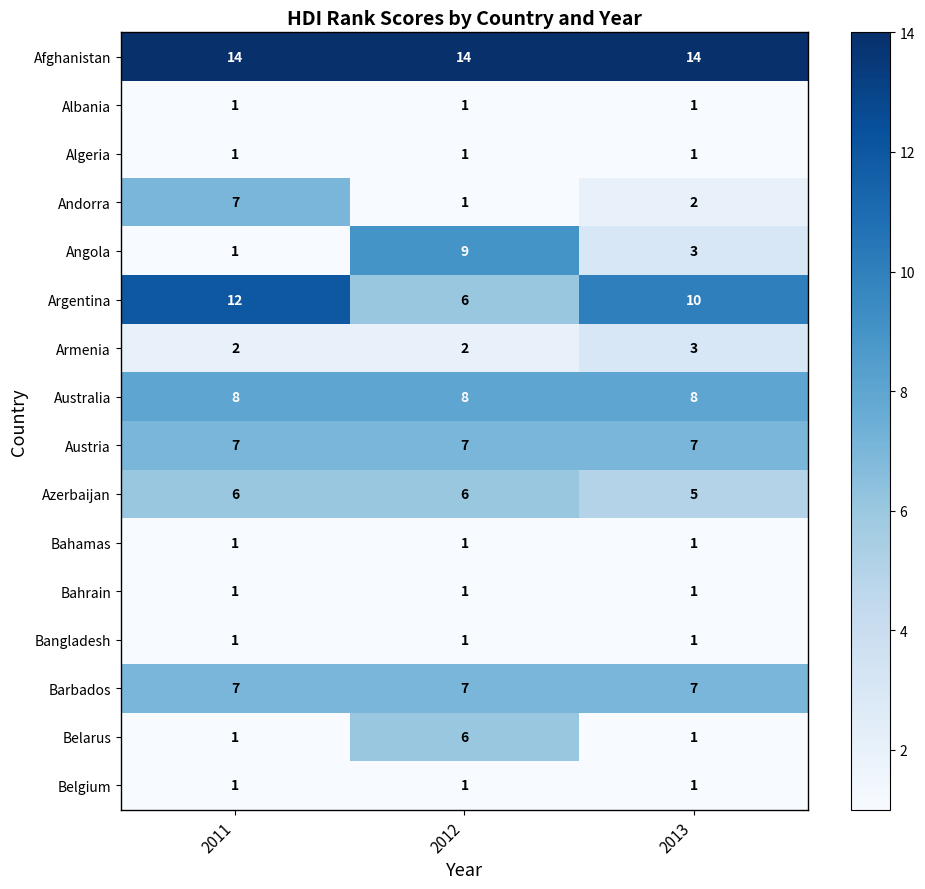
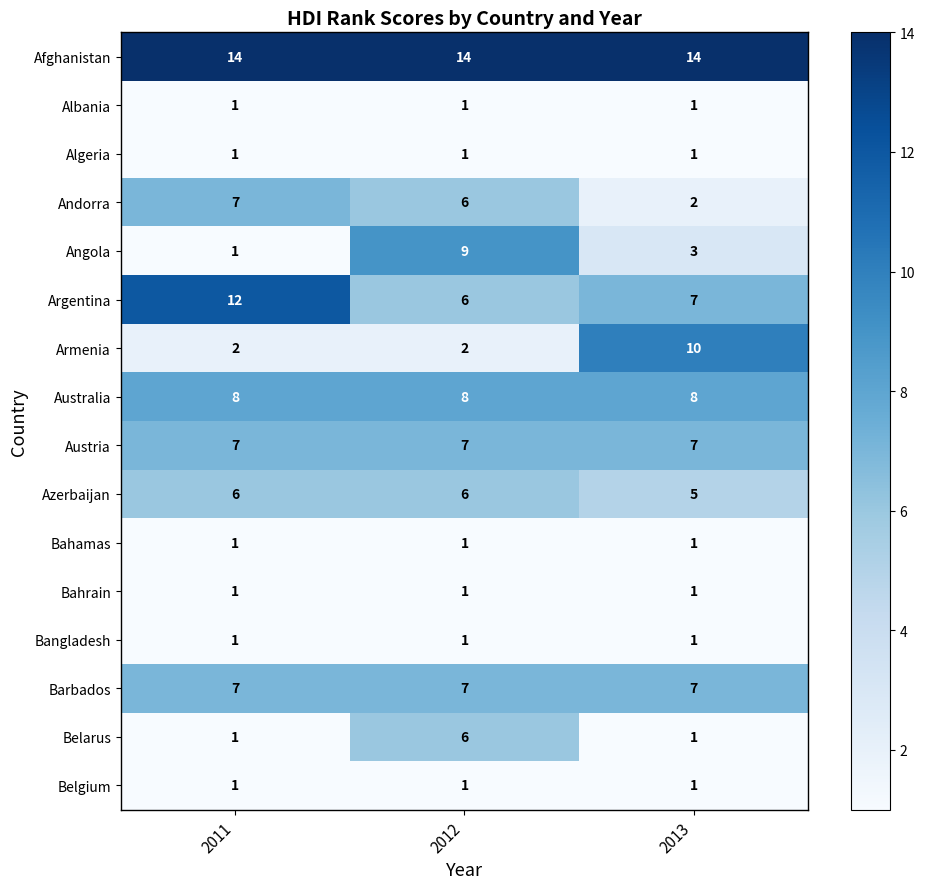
Andorra, 2012: 1 -> 6
Argentina, 2013: 10 -> 7
Armenia, 2013: 3 -> 10
